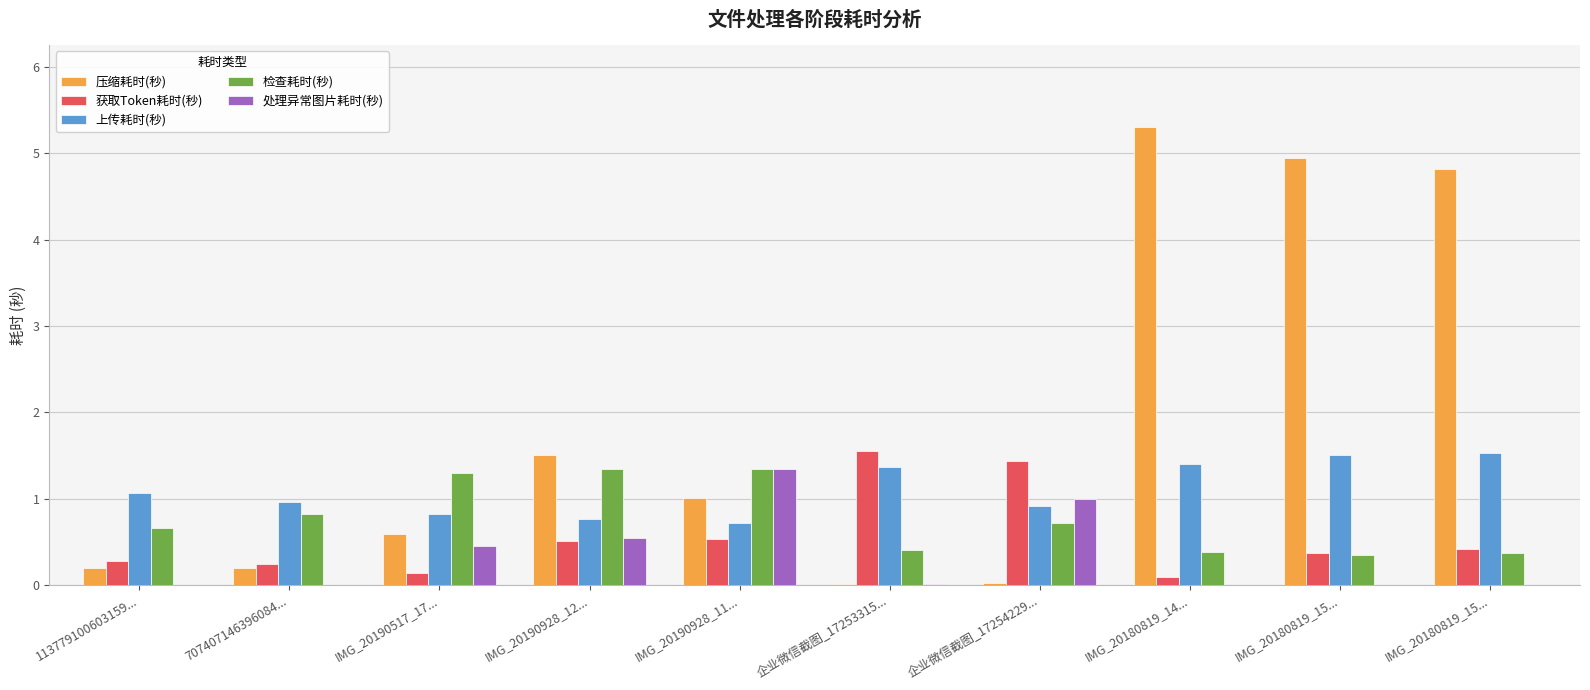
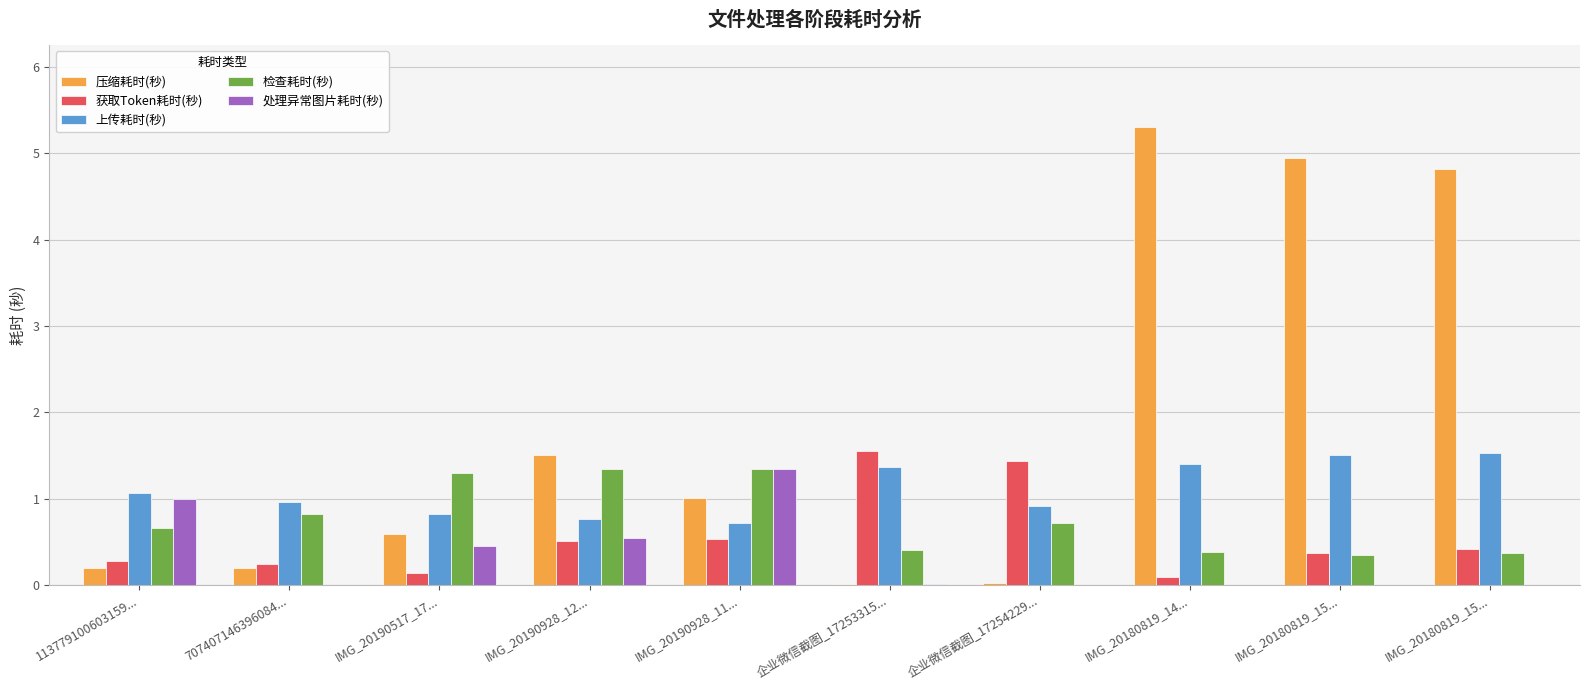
处理异常图片耗时(秒), 113779100603159...: 0 -> 1
处理异常图片耗时(秒), 企业微信截图_17254229...: 1 -> 0
